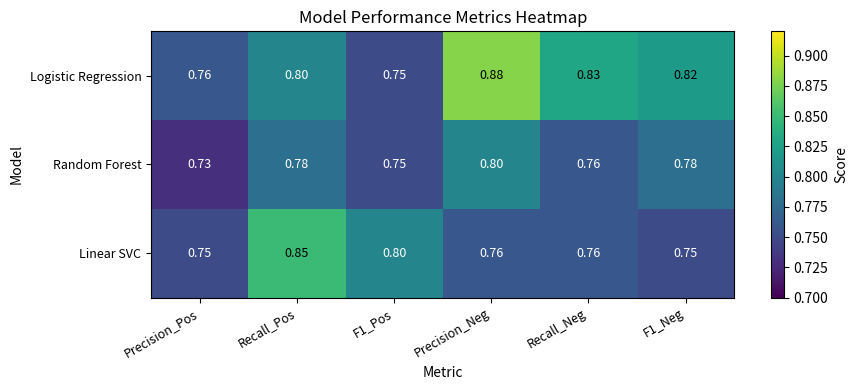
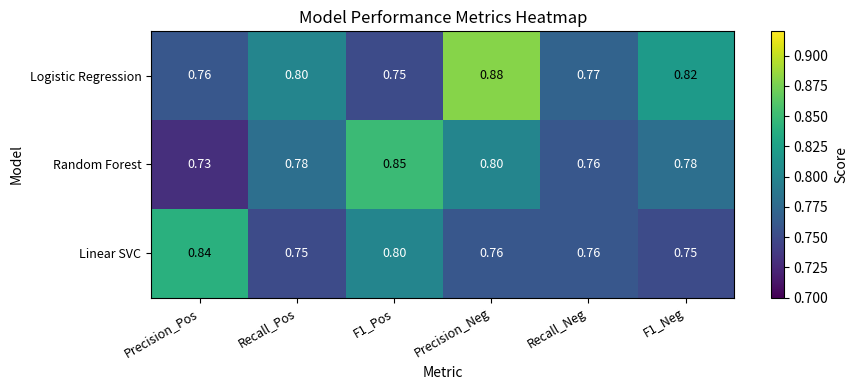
Logistic Regression, Recall_Neg: 0.83 -> 0.77
Random Forest, F1_Pos: 0.75 -> 0.85
Linear SVC, Precision_Pos: 0.75 -> 0.84
Linear SVC, Recall_Pos: 0.85 -> 0.75
